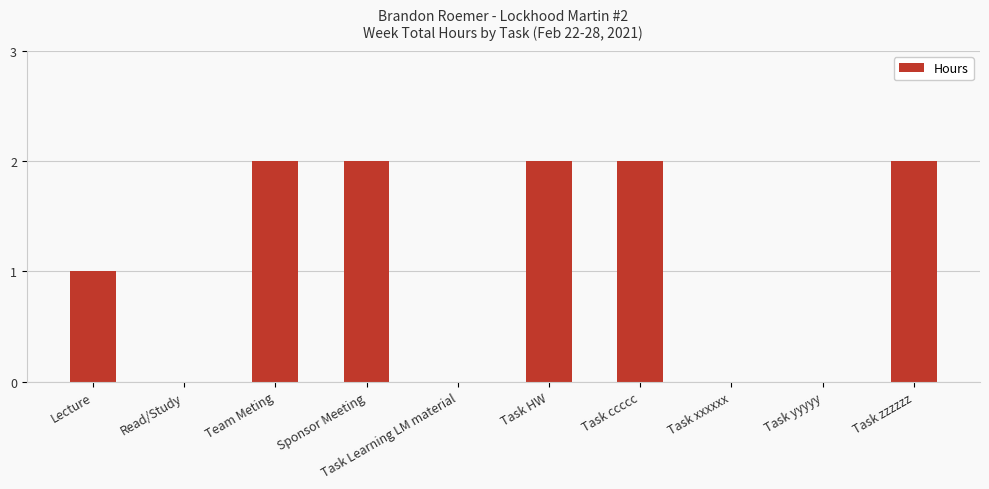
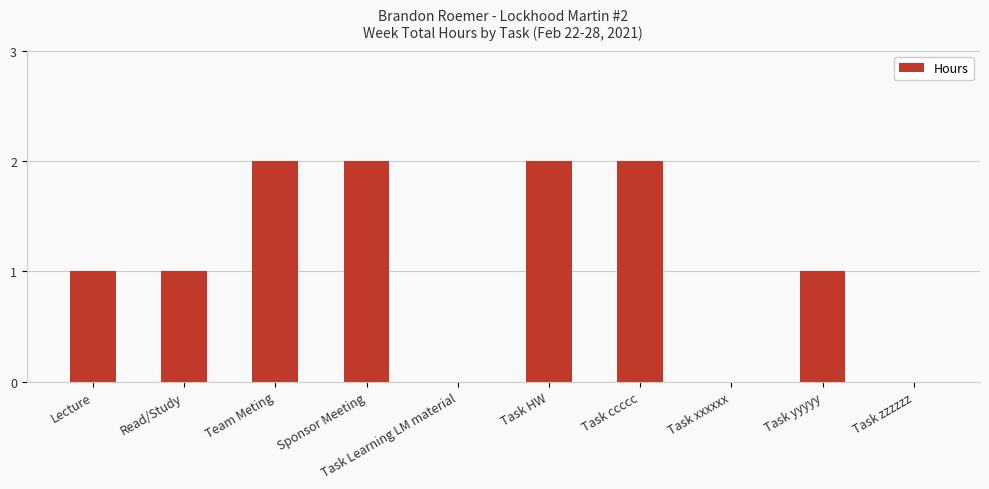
Read/Study: 0 -> 1
Task yyyyy: 0 -> 1
Task zzzzzz: 2 -> 0
